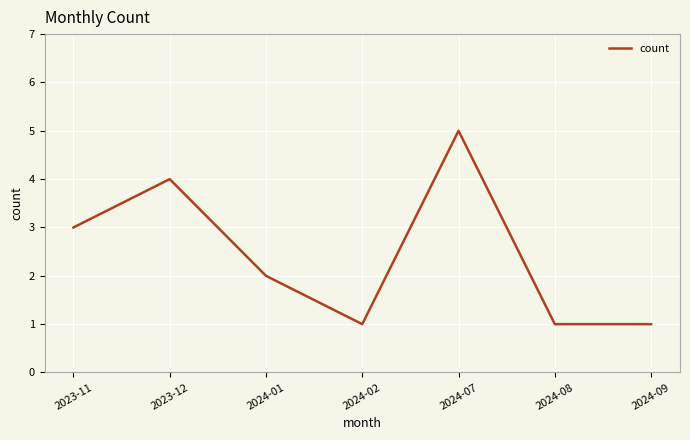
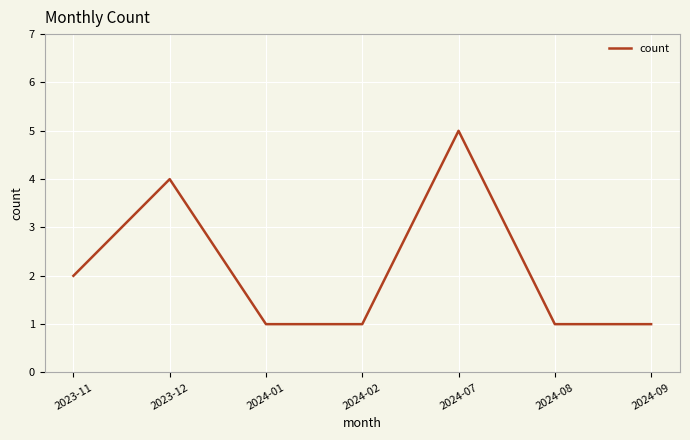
2023-11: 3 -> 2
2024-01: 2 -> 1
